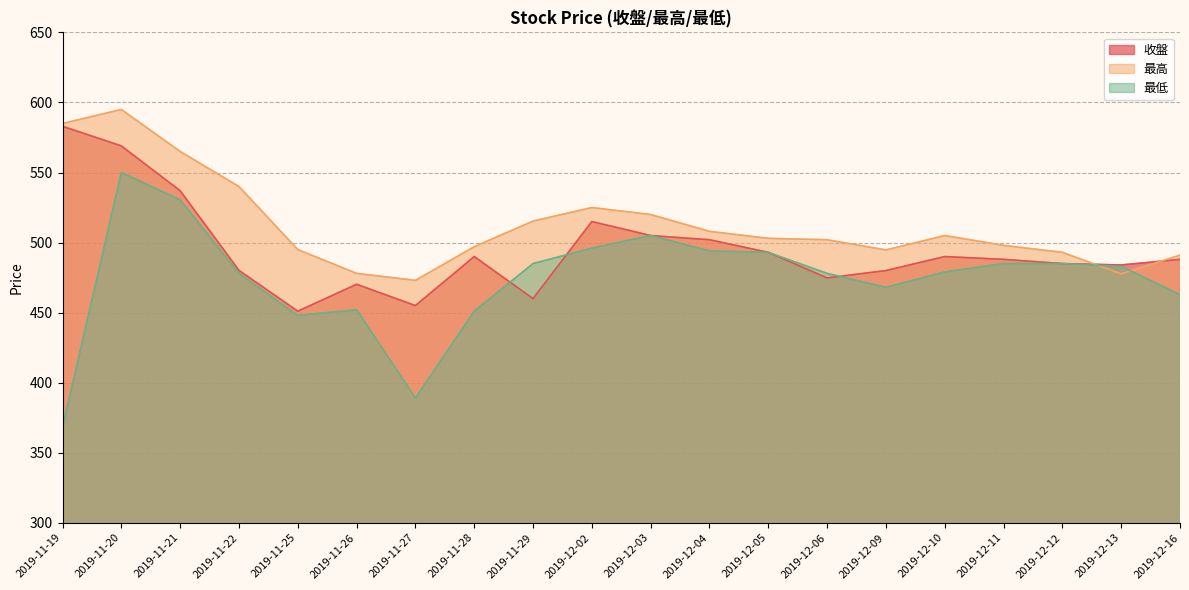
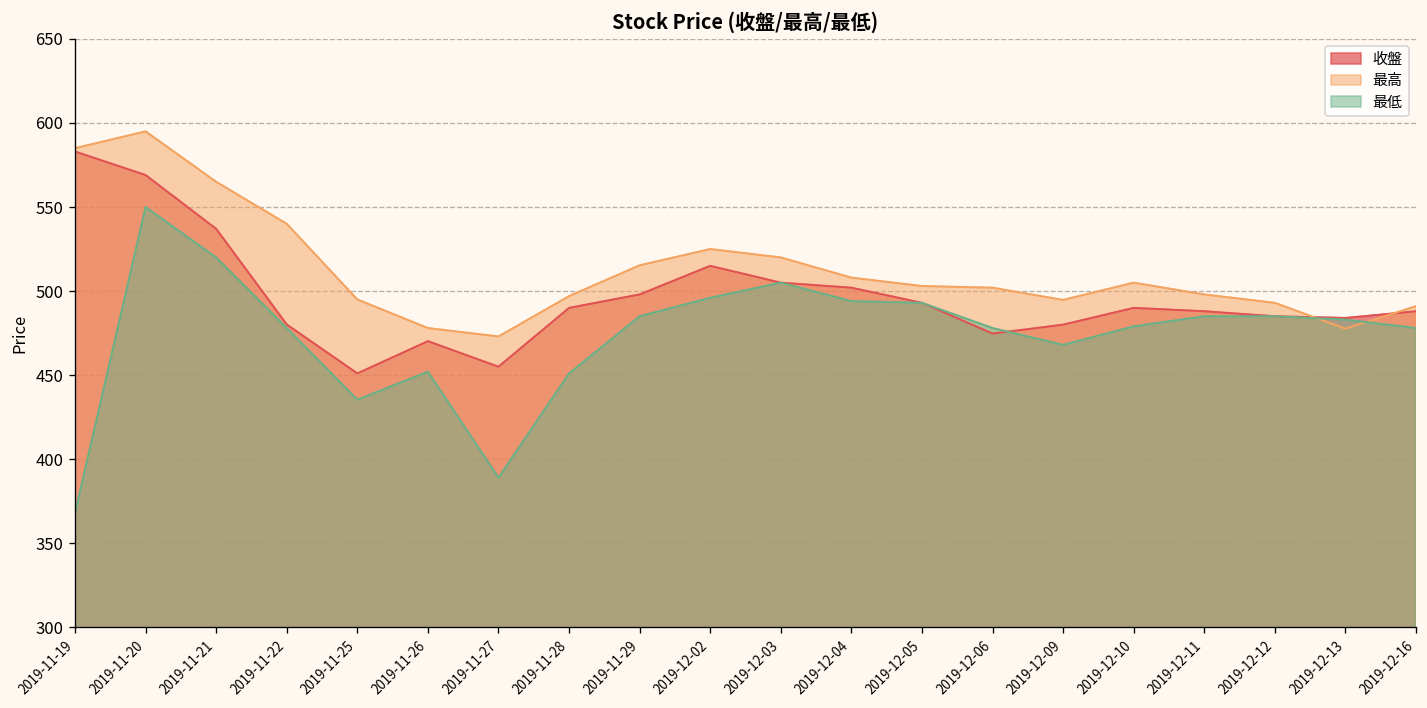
最低, 2019-11-21: 530 -> 520
最低, 2019-11-25: 448 -> 435
收盤, 2019-11-29: 460 -> 498
最低, 2019-12-16: 463 -> 478
